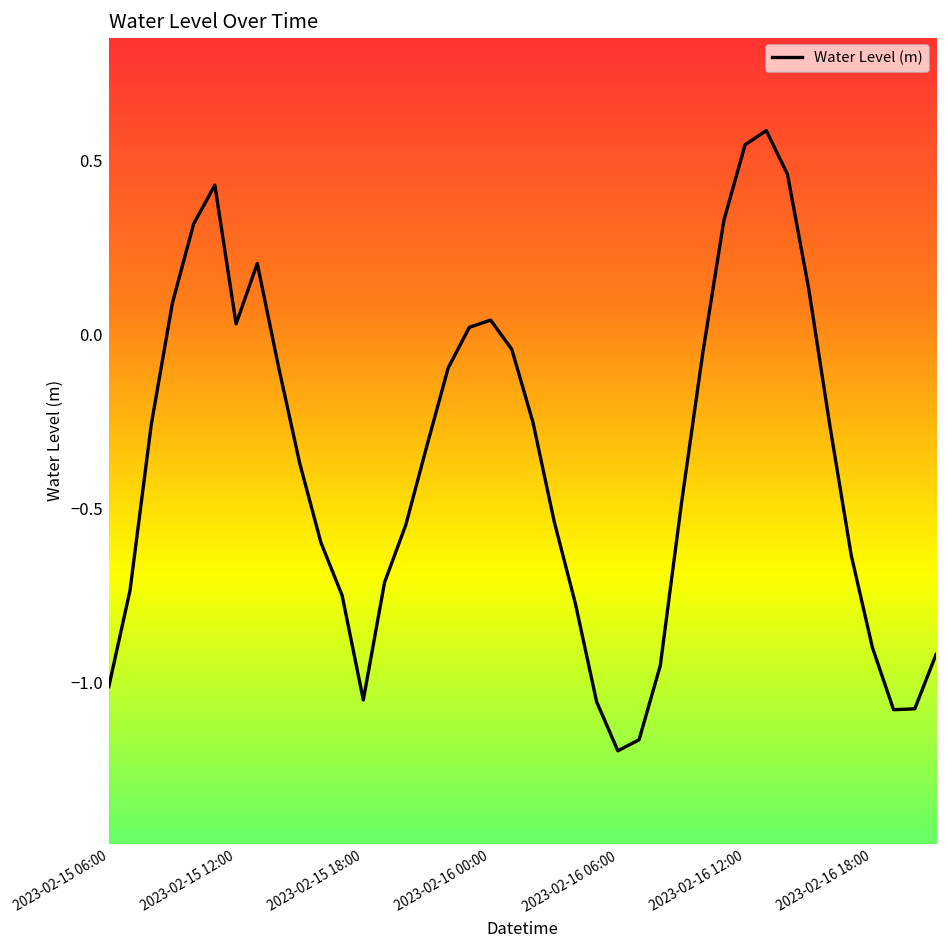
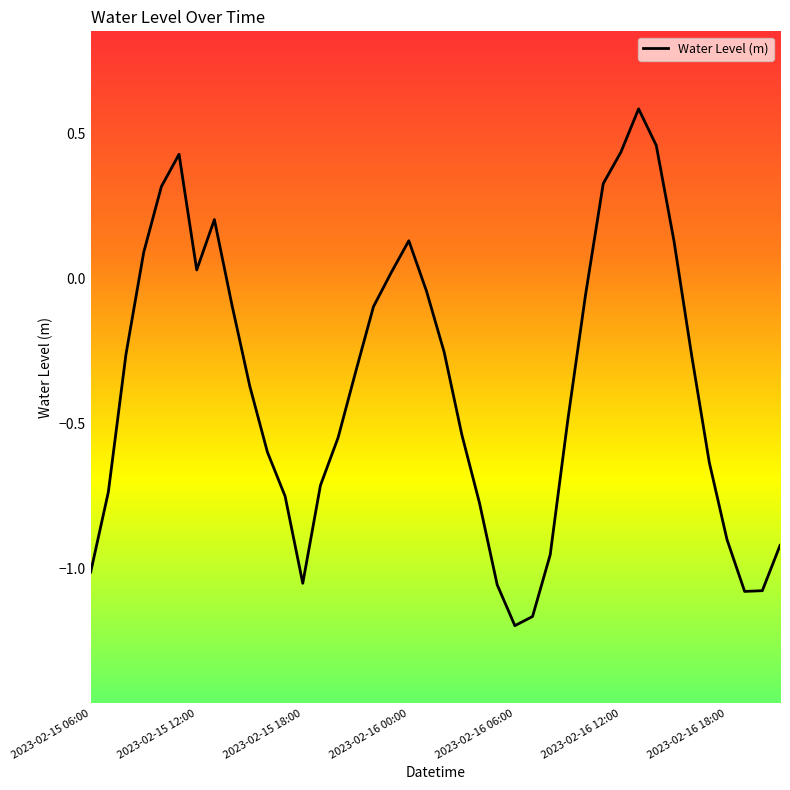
2023-02-16 00:00: 0.04 -> 0.13
2023-02-16 12:00: 0.55 -> 0.44
